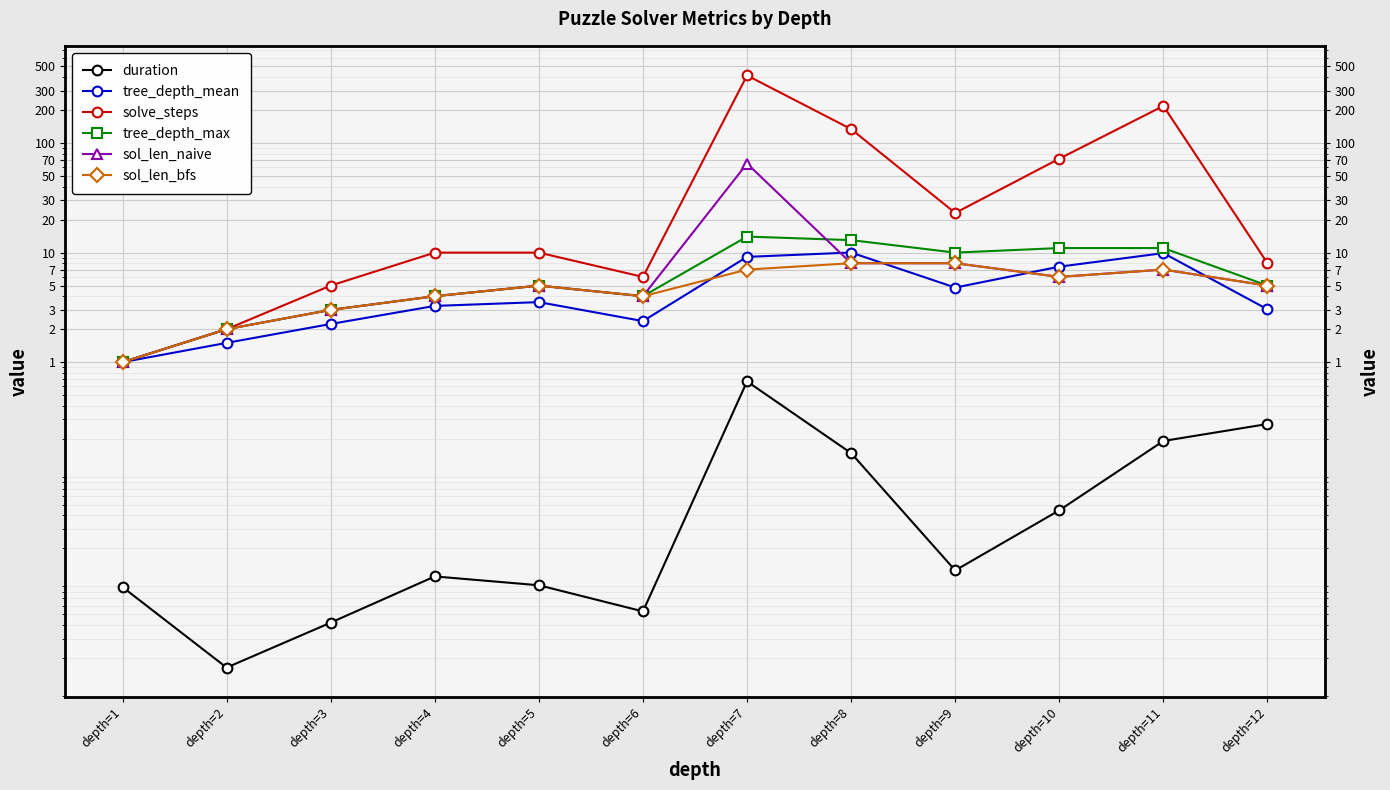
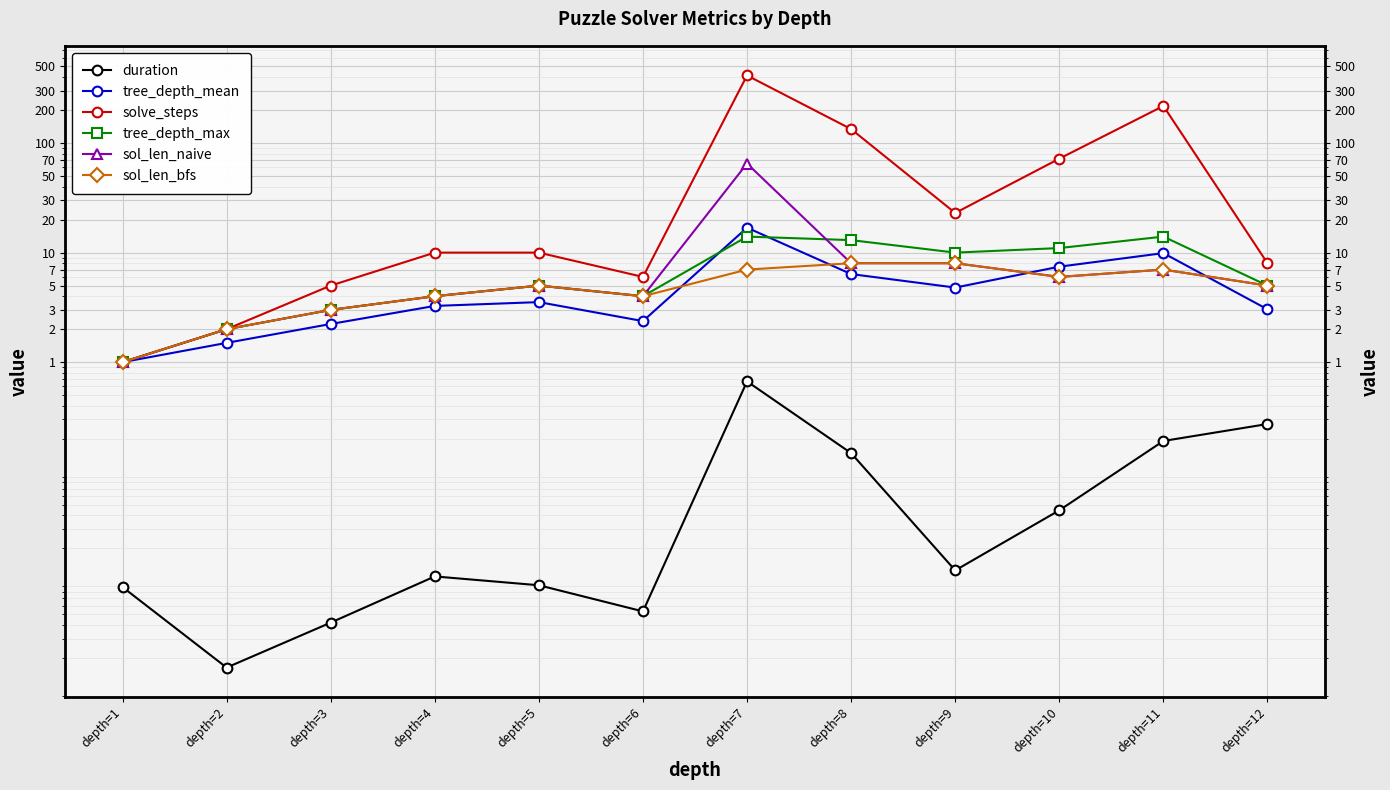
tree_depth_mean, depth=7: 9 -> 17
tree_depth_mean, depth=8: 10 -> 6
tree_depth_max, depth=11: 11 -> 14
